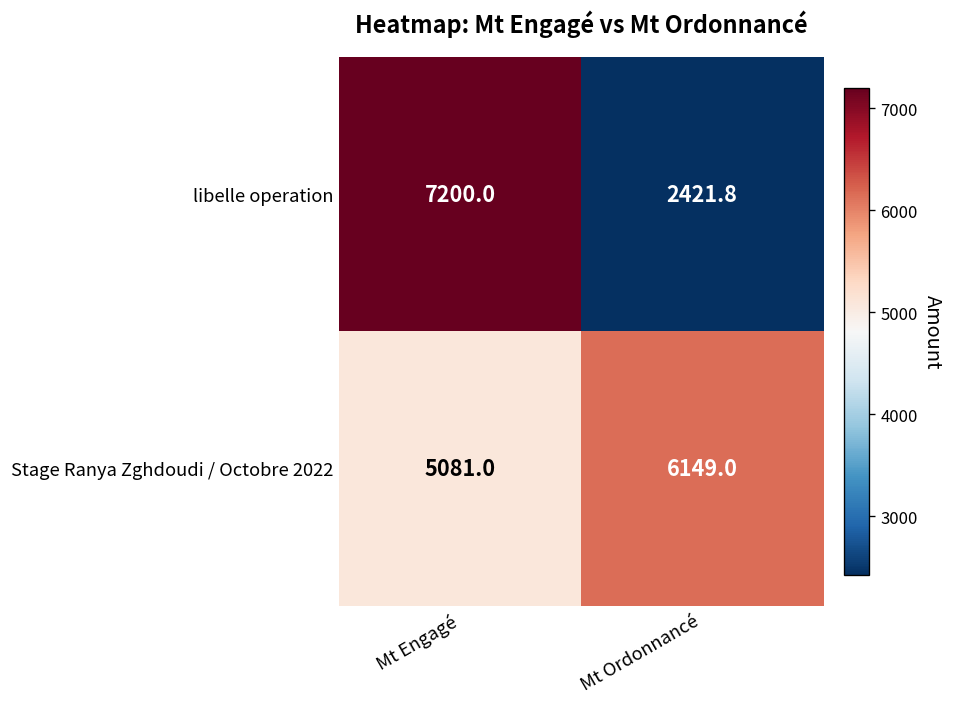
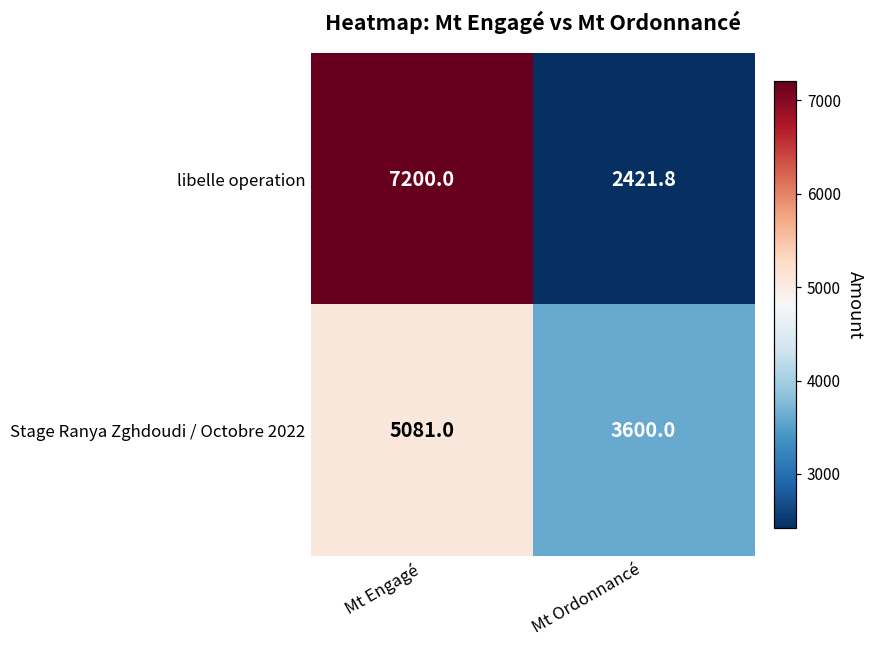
Stage Ranya Zghdoudi / Octobre 2022, Mt Ordonnancé: 6149.0 -> 3600.0
